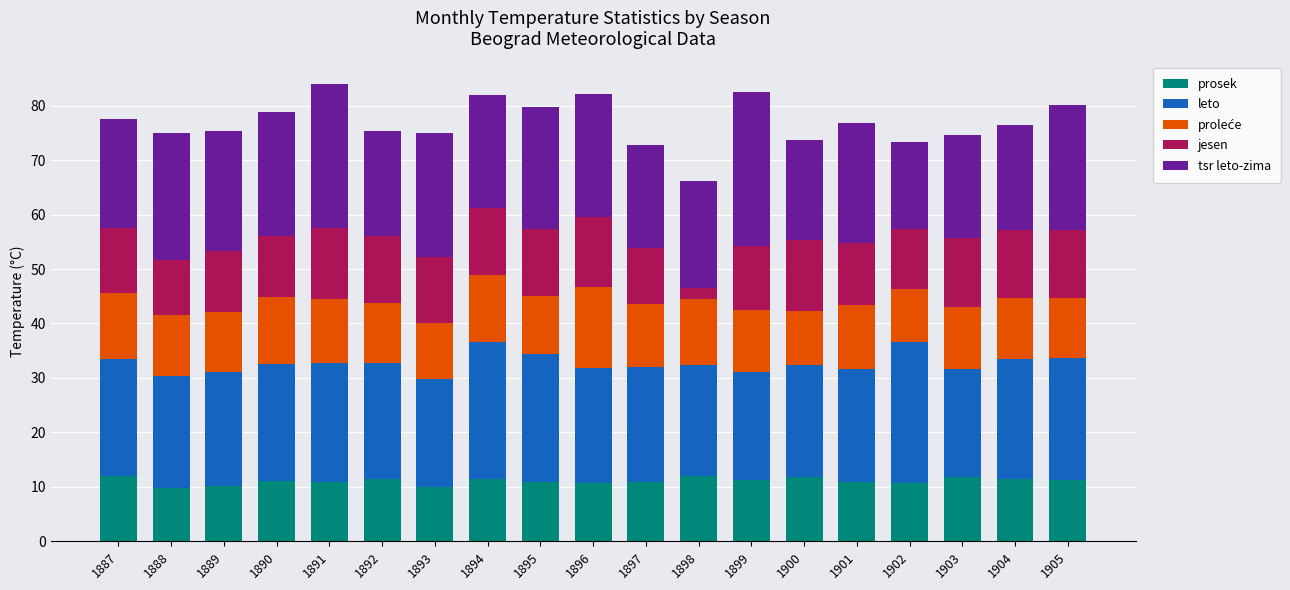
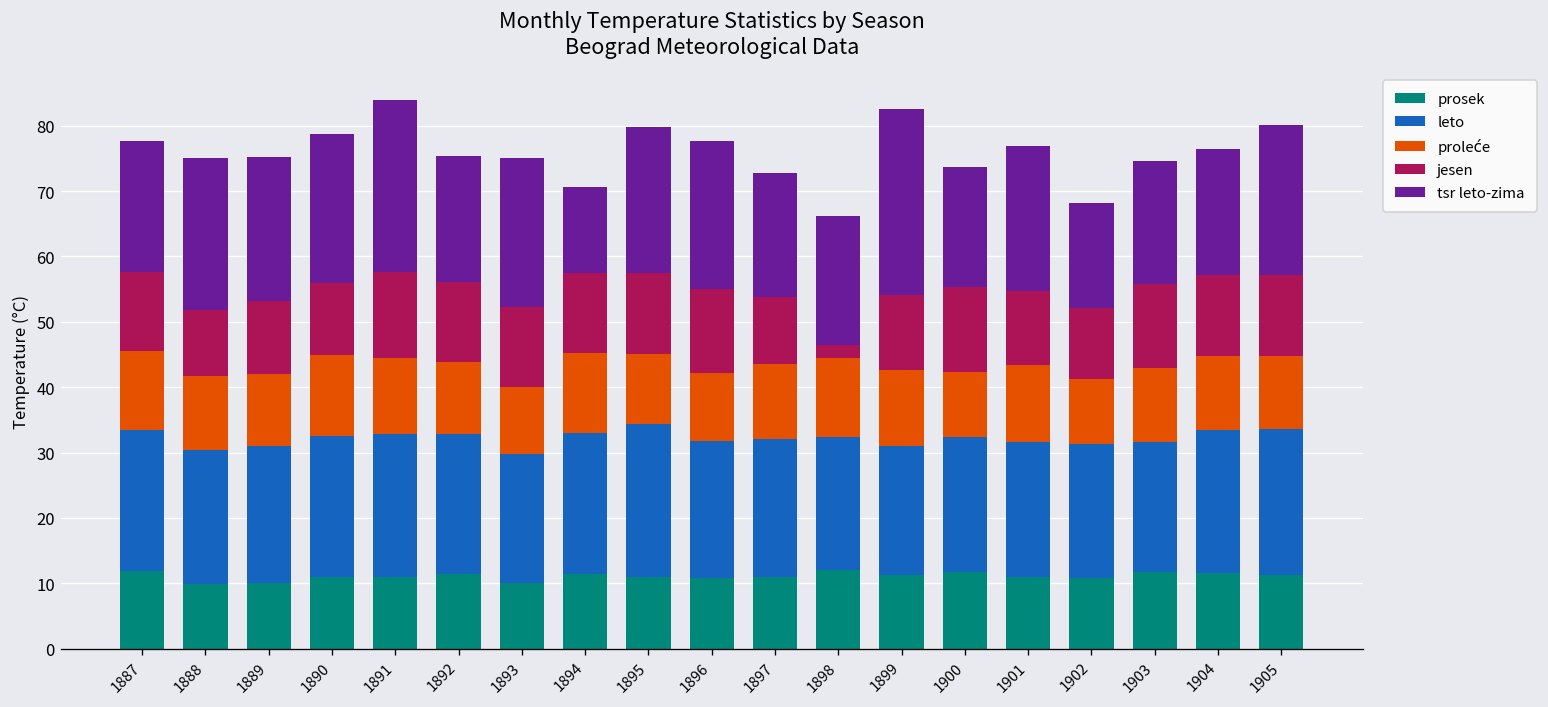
leto, 1894: 25 -> 21
tsr leto-zima, 1894: 21 -> 13
proleće, 1896: 15 -> 10
leto, 1902: 26 -> 21
